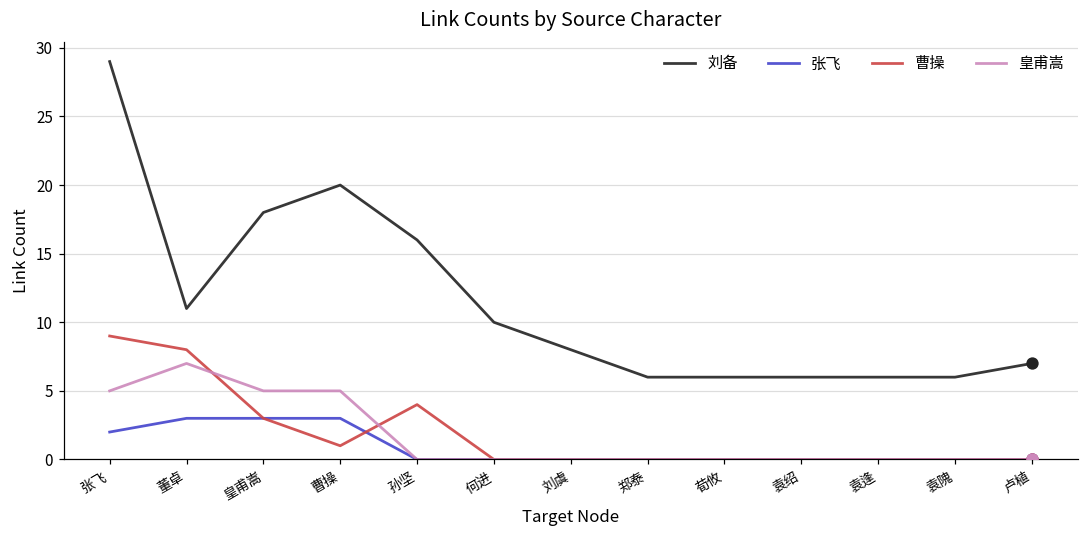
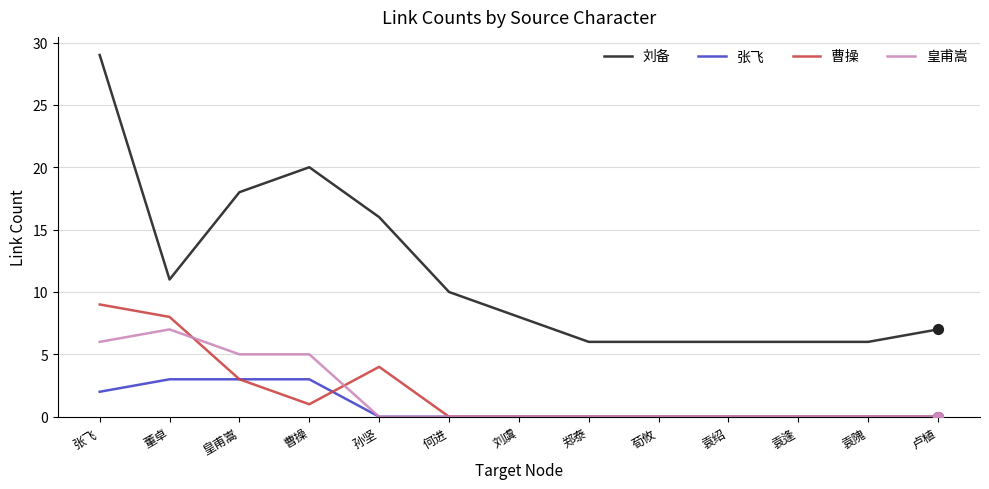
皇甫嵩, 张飞: 5 -> 6
